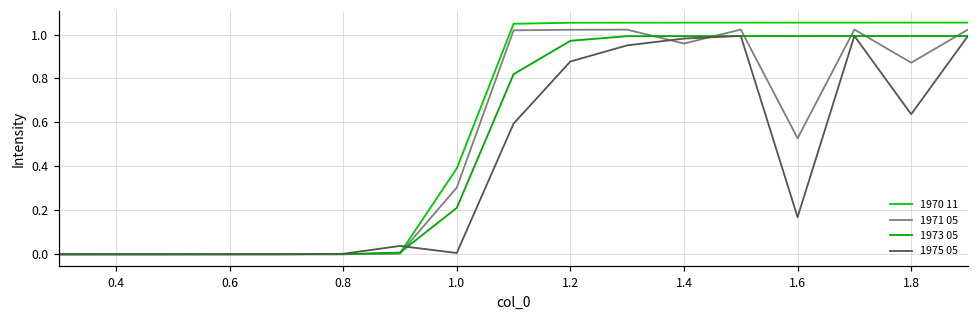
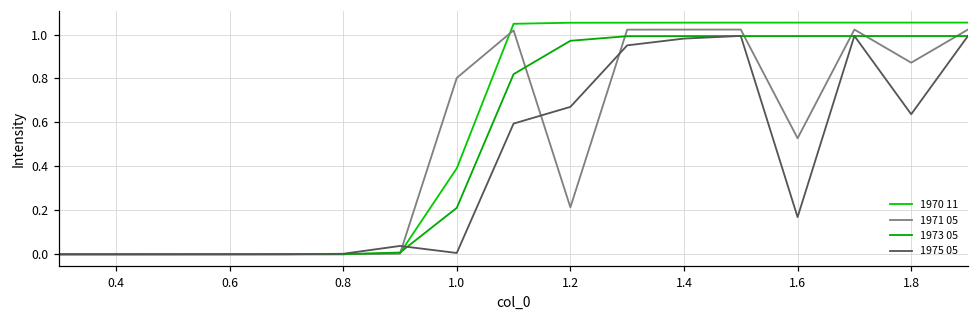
1971 05, 1.0: 0.30 -> 0.80
1971 05, 1.2: 1.02 -> 0.21
1975 05, 1.2: 0.88 -> 0.67
1971 05, 1.4: 0.96 -> 1.02
